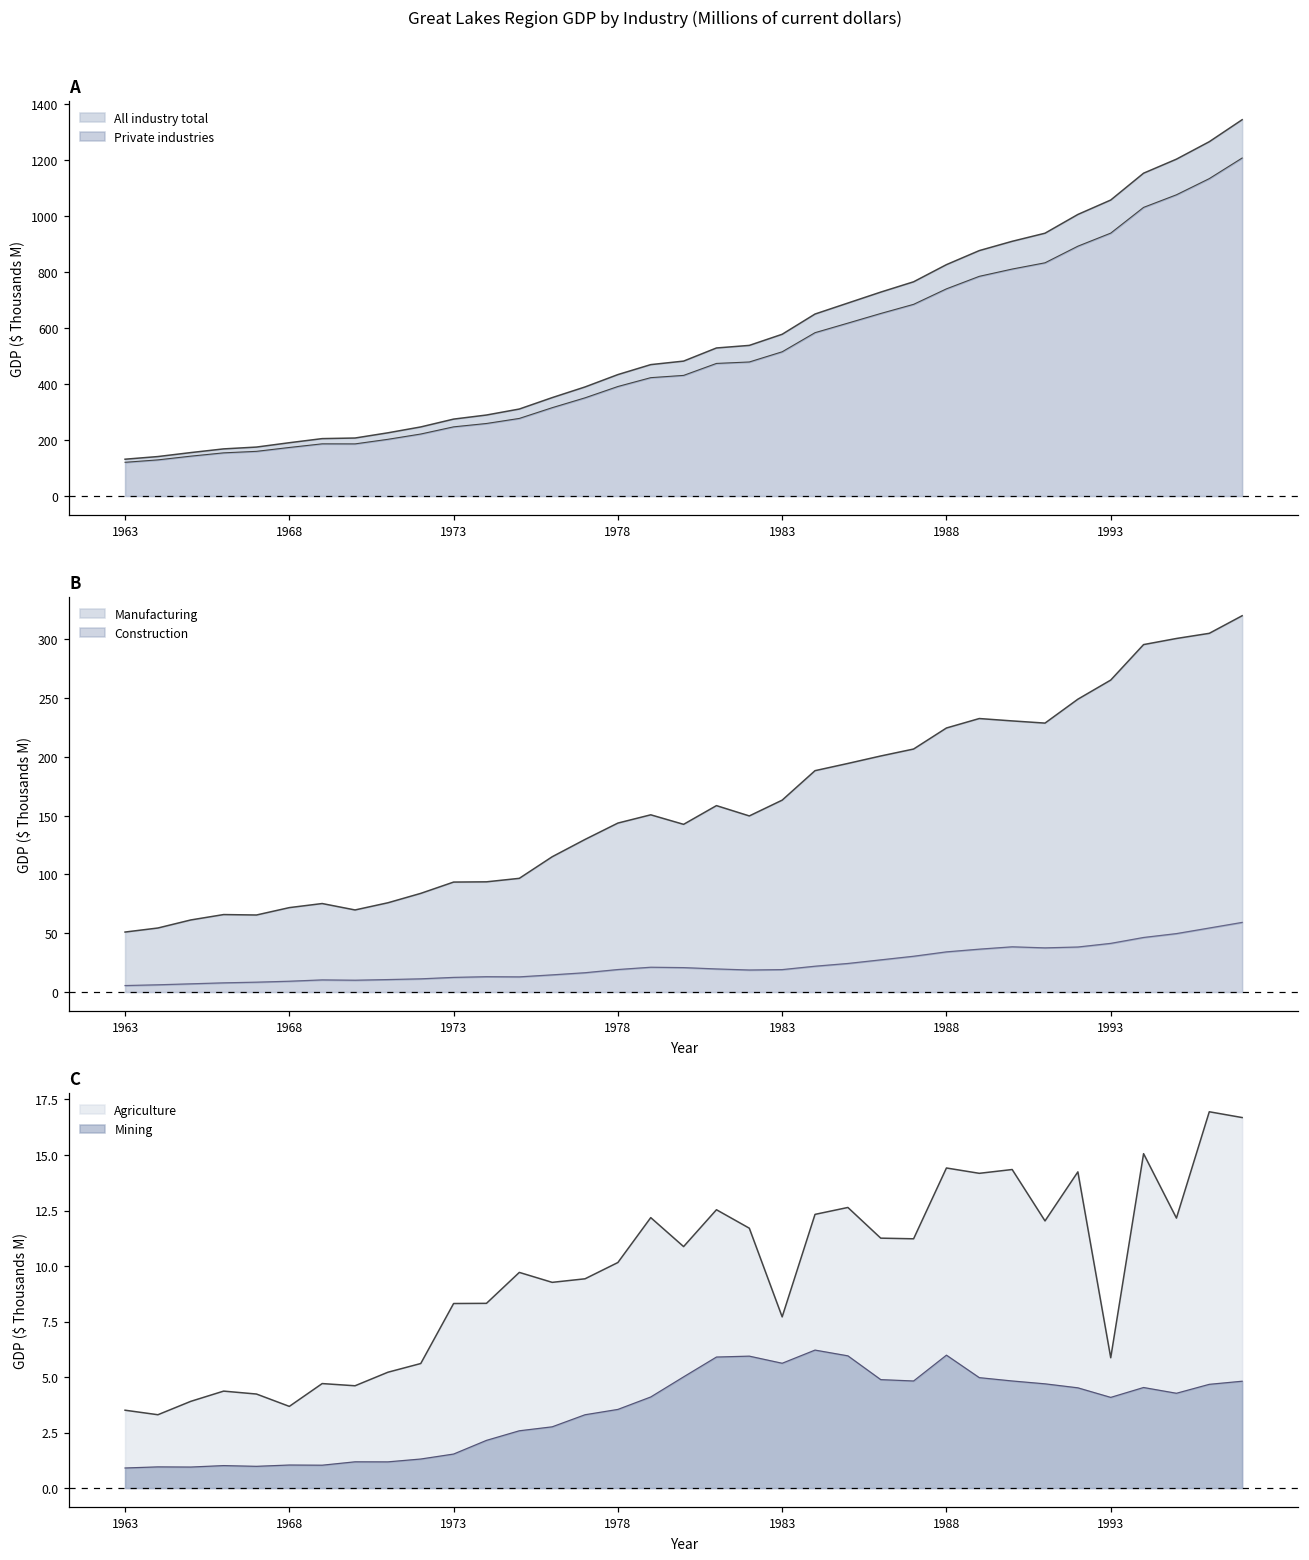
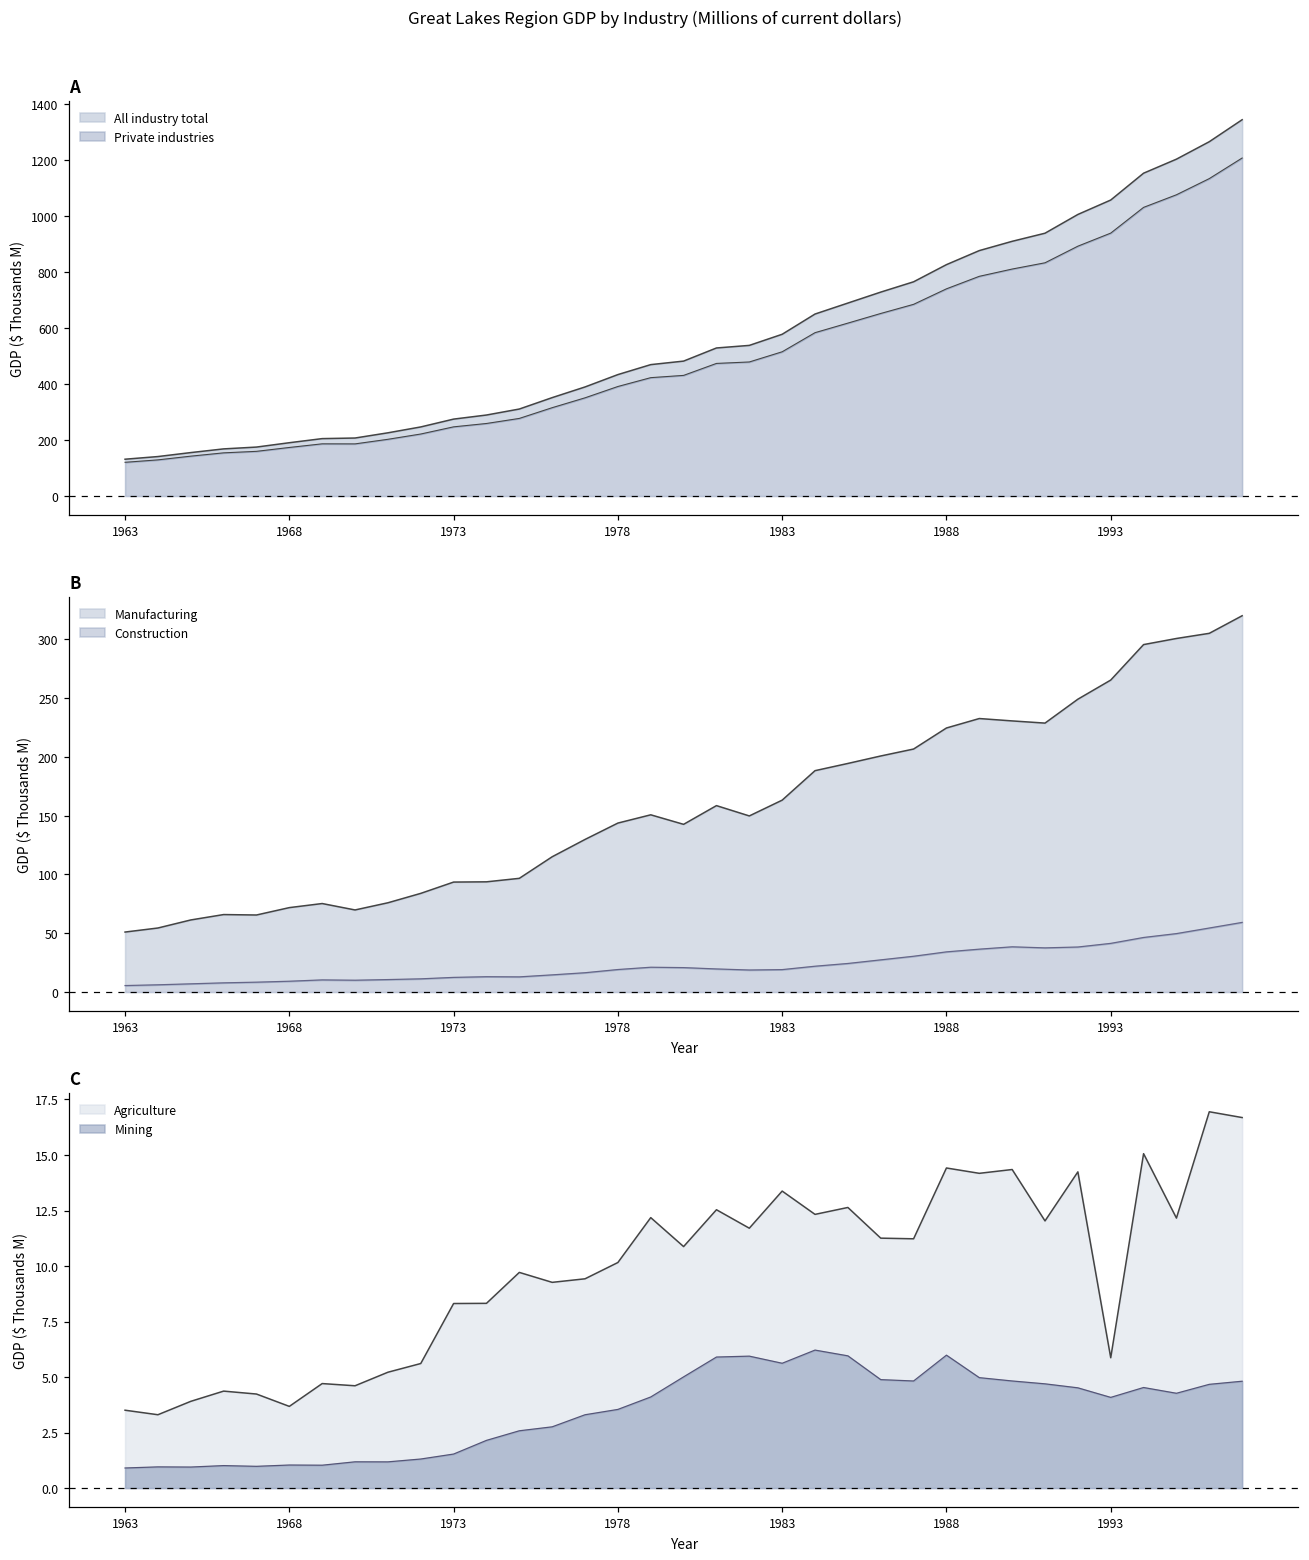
C, Agriculture, 1983: 7.7 -> 13.4
